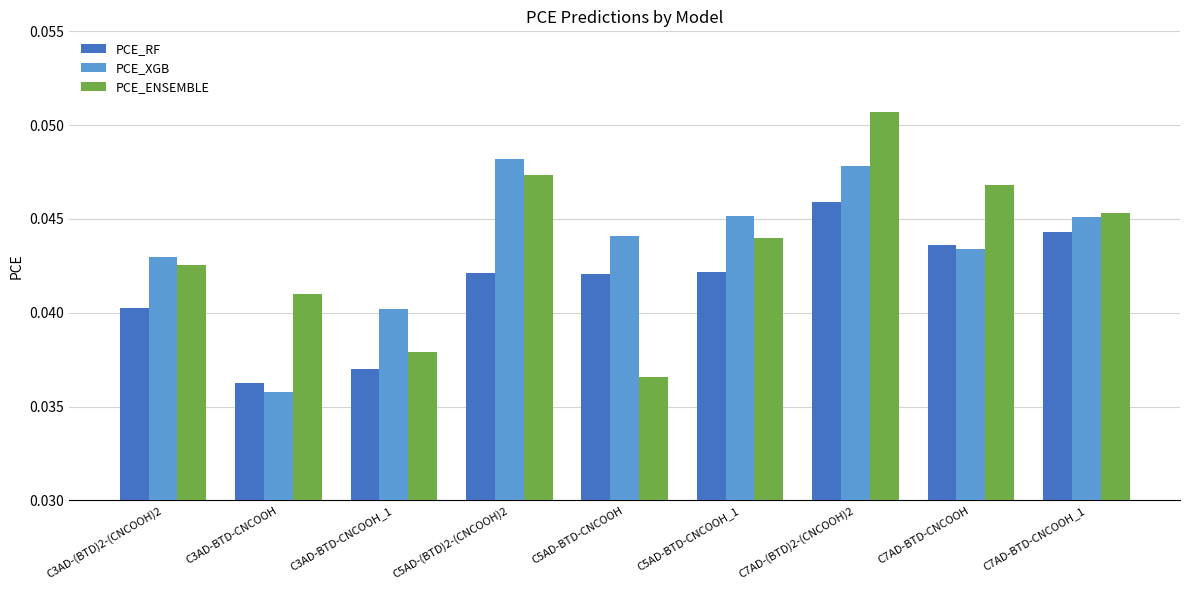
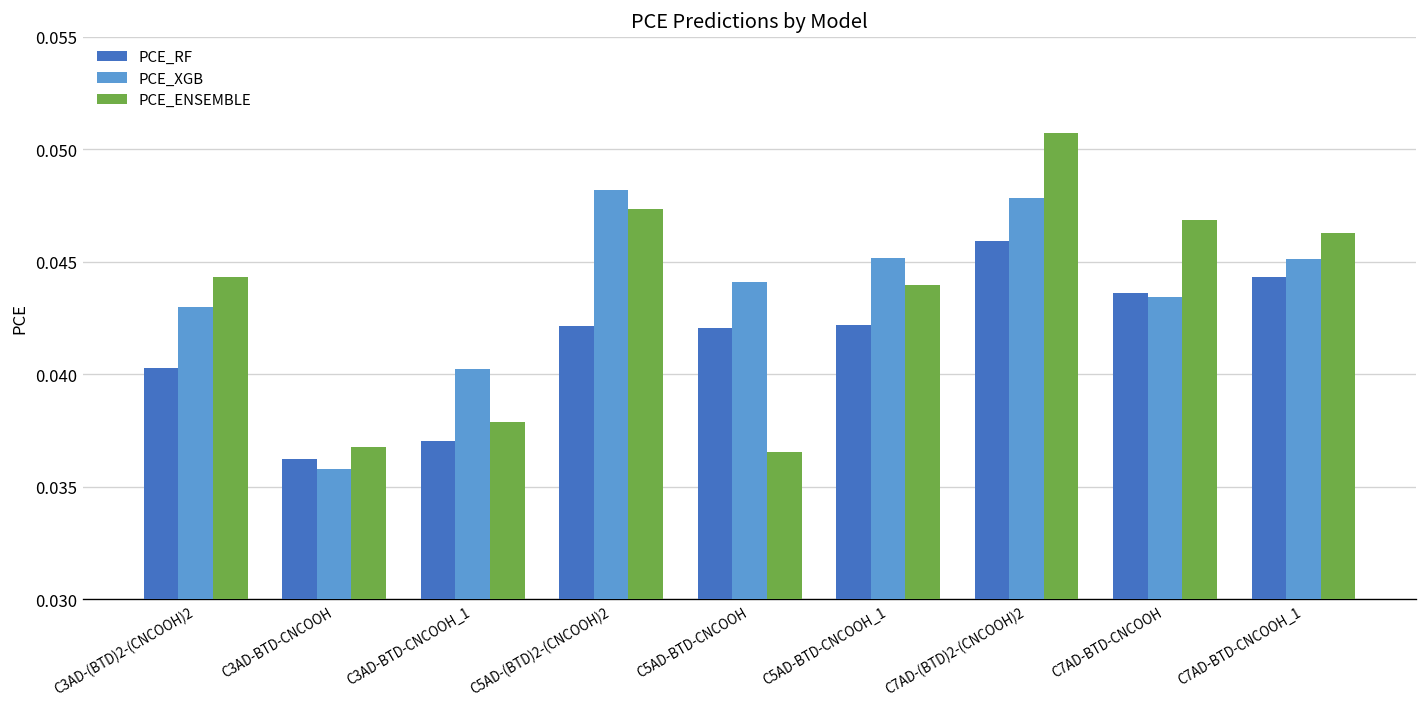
PCE_ENSEMBLE, C3AD-(BTD)2-(CNCOOH)2: 0.0426 -> 0.0443
PCE_ENSEMBLE, C3AD-BTD-CNCOOH: 0.0410 -> 0.0368
PCE_ENSEMBLE, C7AD-BTD-CNCOOH_1: 0.0453 -> 0.0463
